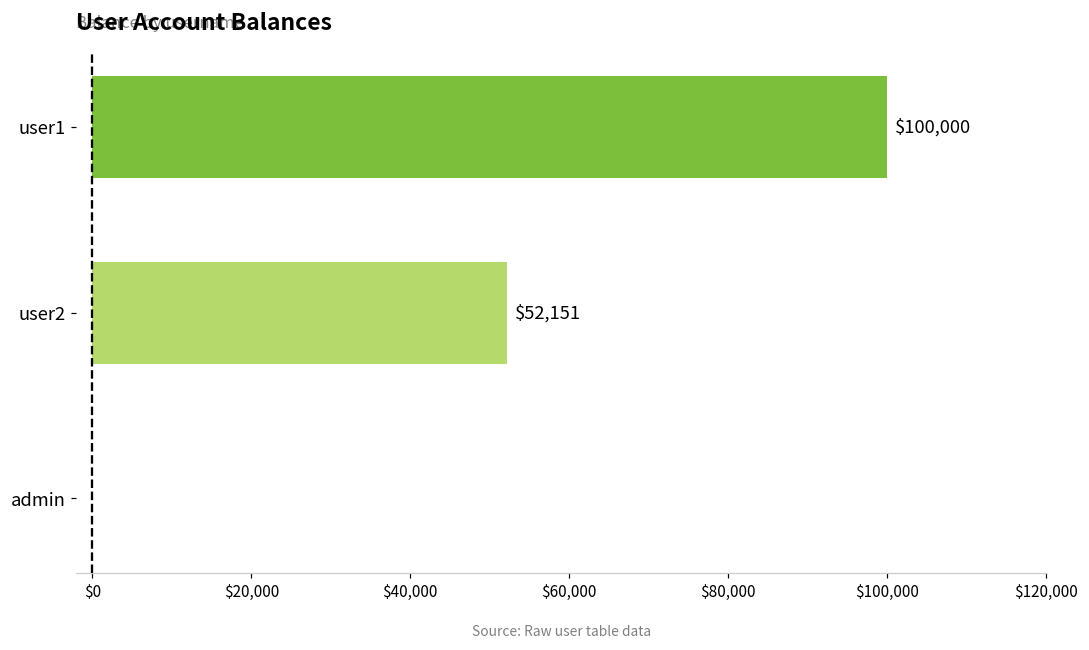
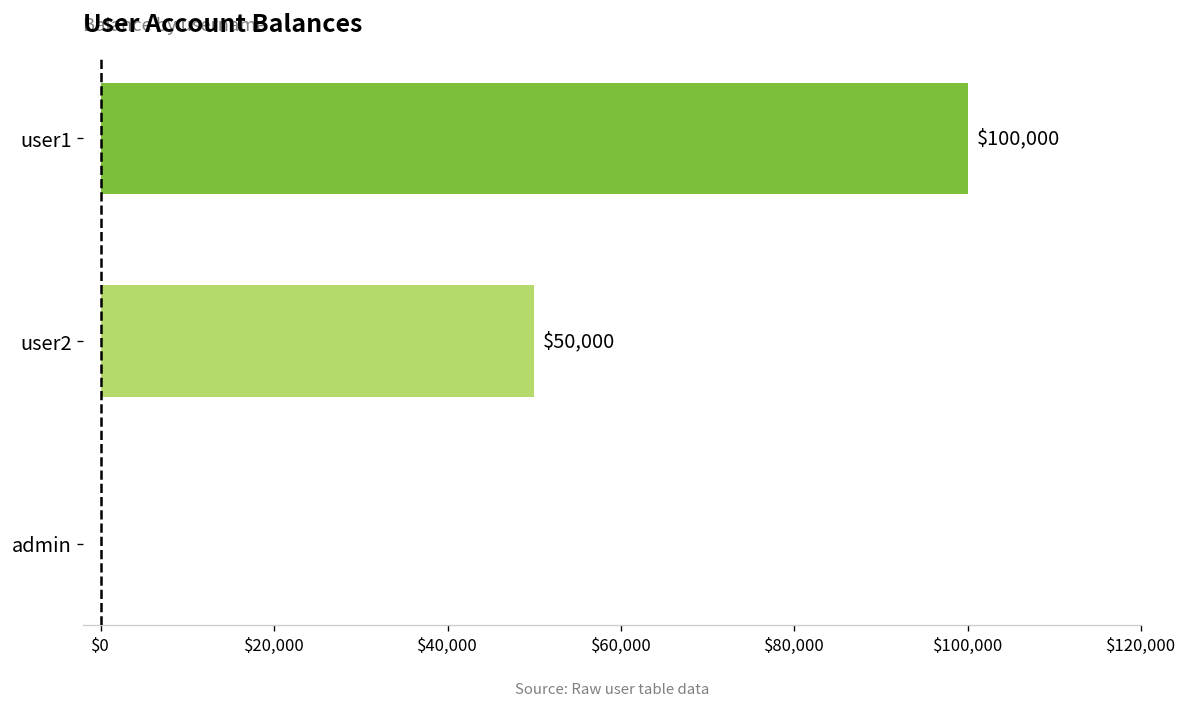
user2: $52,151 -> $50,000
